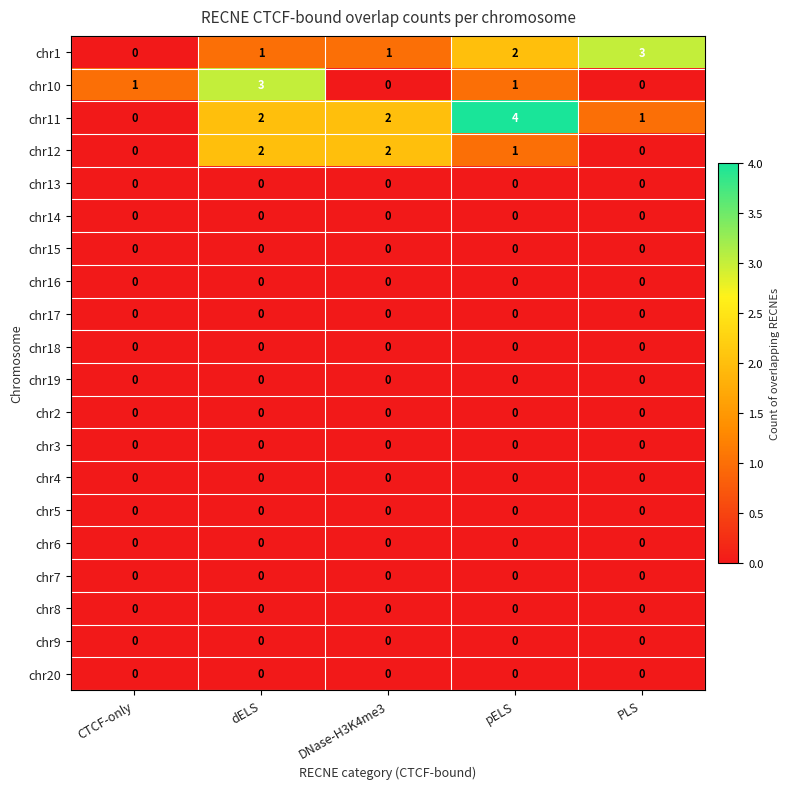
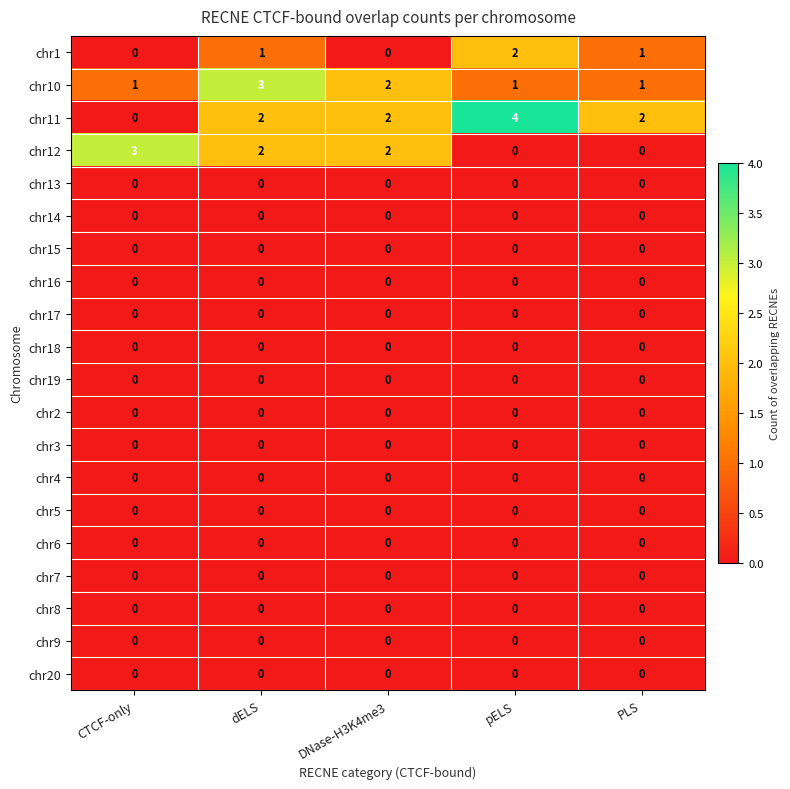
chr1, DNase-H3K4me3: 1 -> 0
chr1, PLS: 3 -> 1
chr10, DNase-H3K4me3: 0 -> 2
chr10, PLS: 0 -> 1
chr11, PLS: 1 -> 2
chr12, CTCF-only: 0 -> 3
chr12, pELS: 1 -> 0
